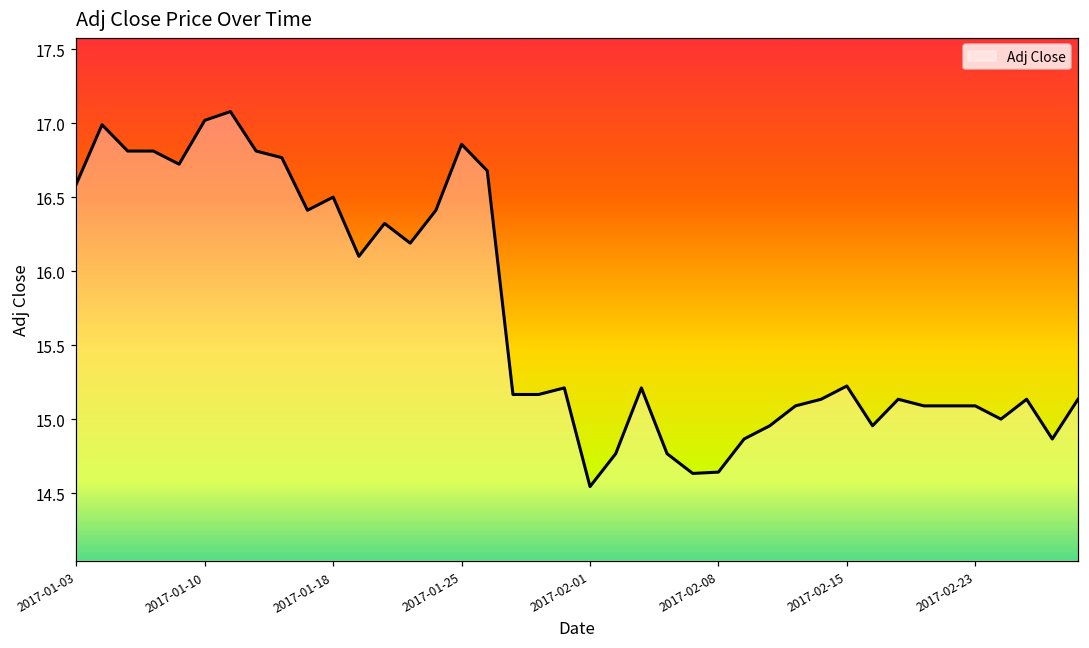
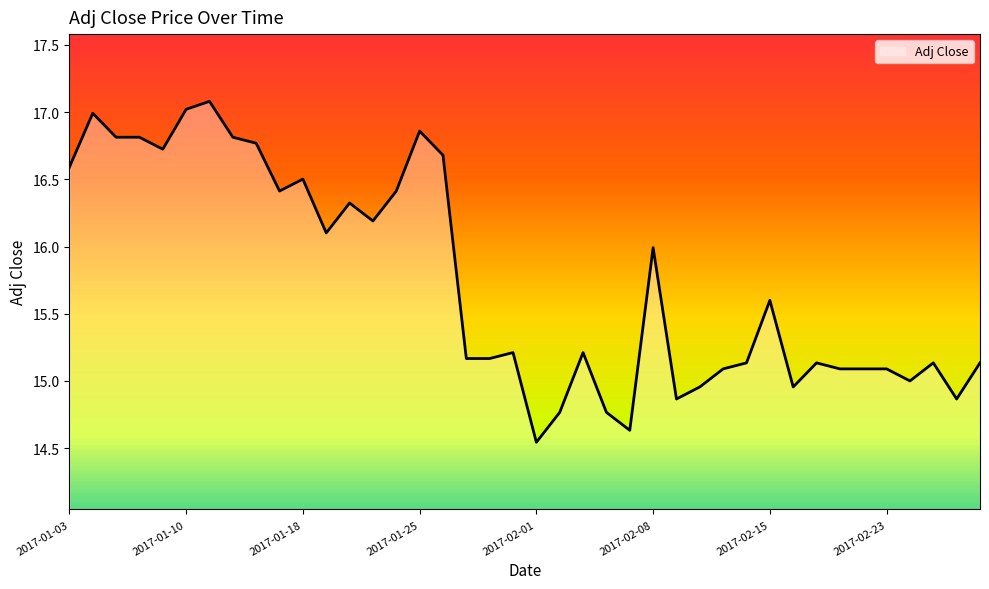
2017-02-08: 14.64 -> 15.99
2017-02-15: 15.22 -> 15.60
